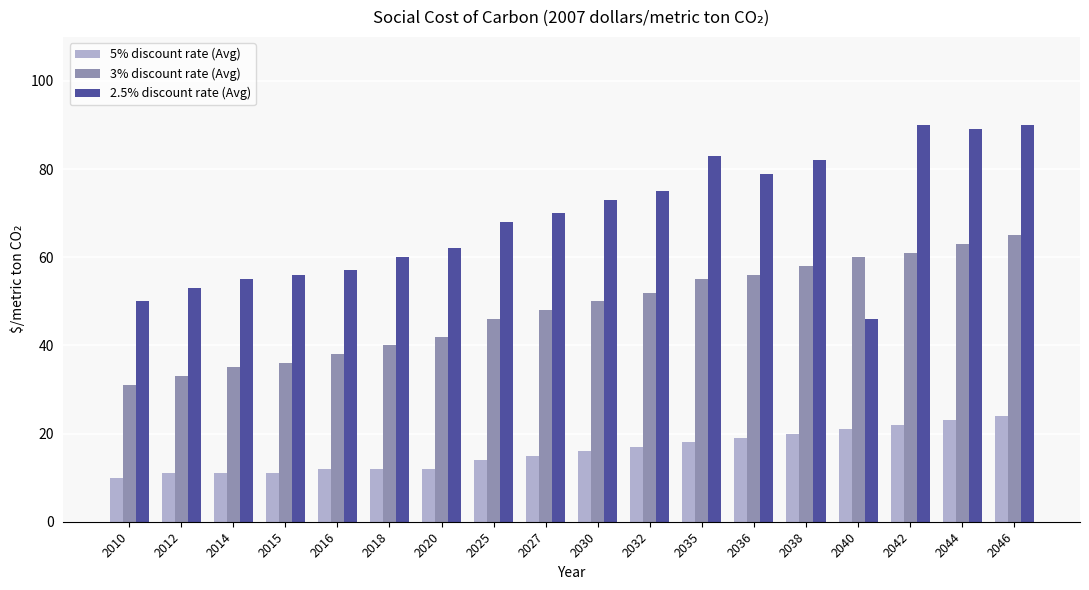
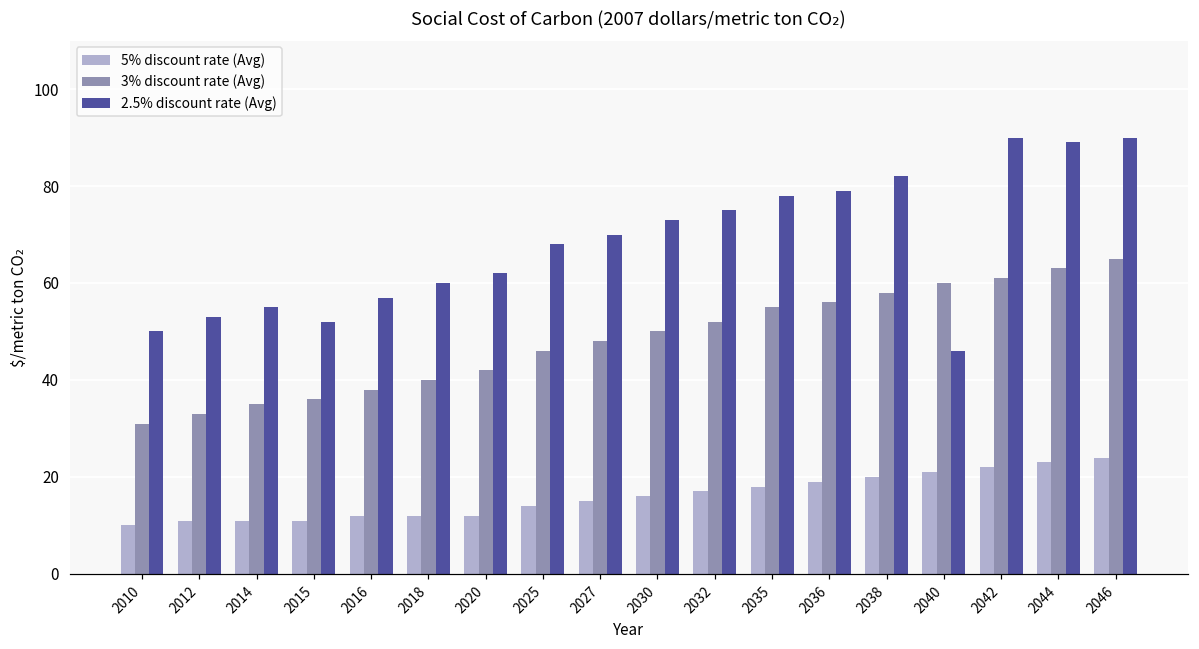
2.5% discount rate (Avg), 2015: 56 -> 52
2.5% discount rate (Avg), 2035: 83 -> 78
